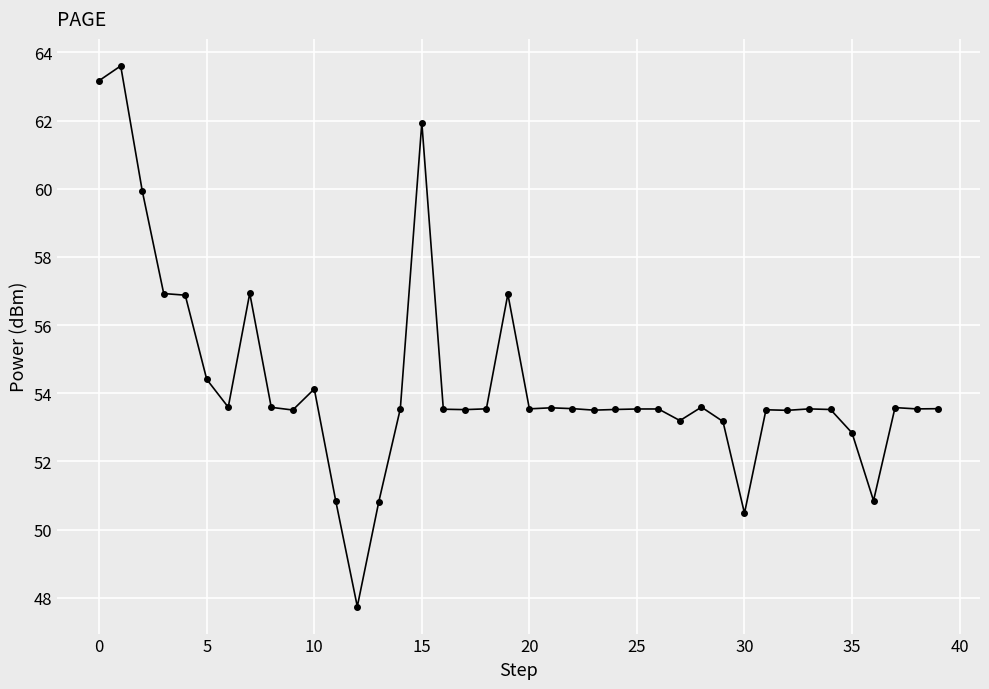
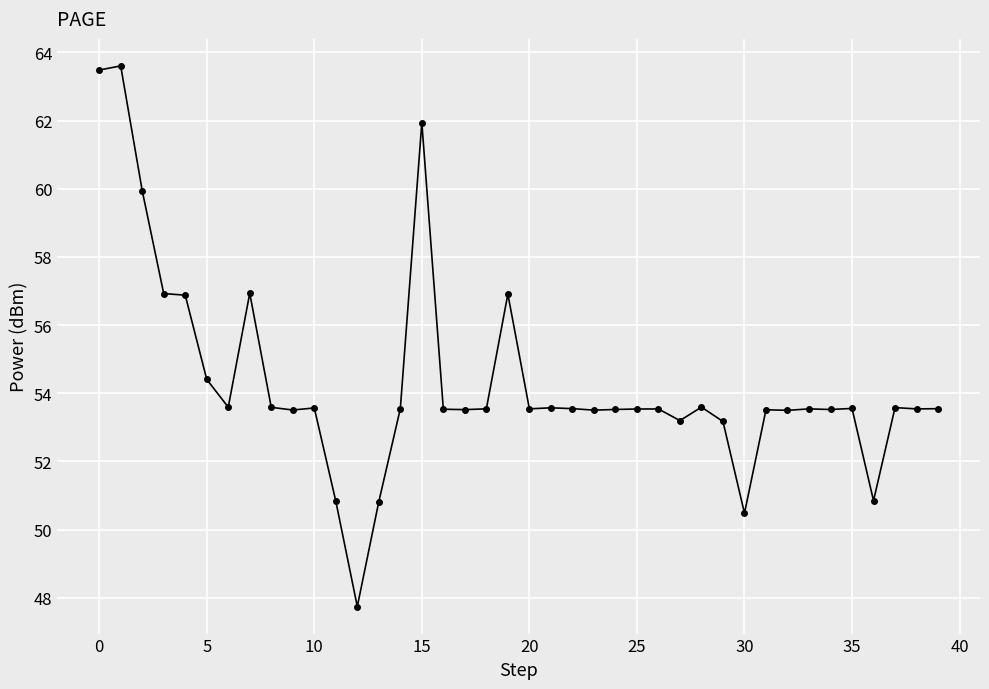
0: 63.2 -> 63.5
10: 54.1 -> 53.6
35: 52.8 -> 53.6
